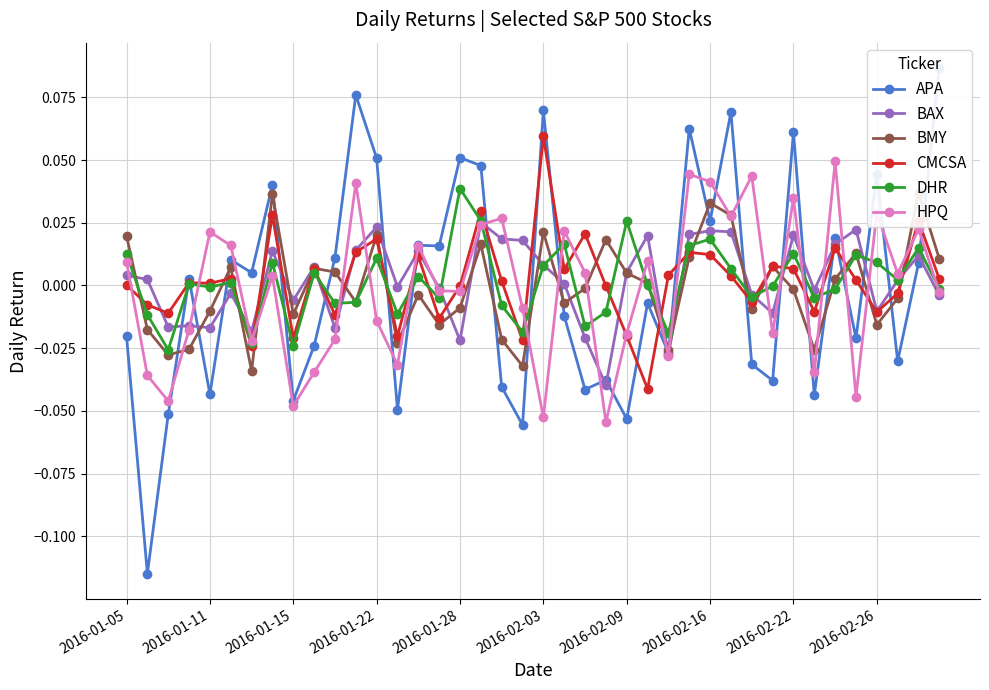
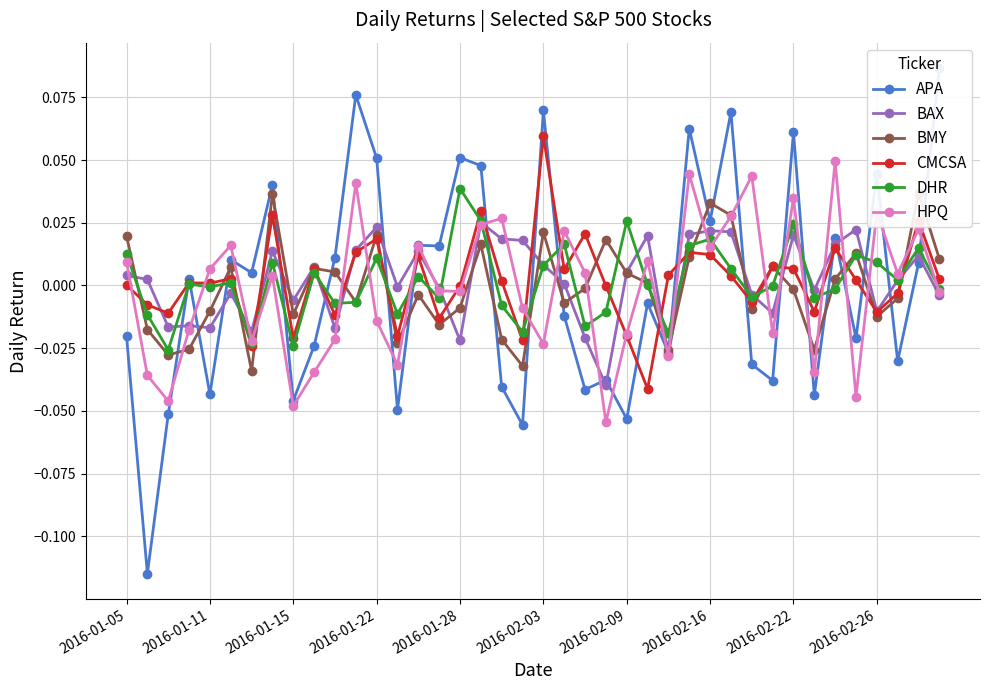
HPQ, 2016-01-11: 0.021 -> 0.007
HPQ, 2016-02-03: -0.053 -> -0.023
HPQ, 2016-02-16: 0.041 -> 0.015
DHR, 2016-02-22: 0.013 -> 0.025
BMY, 2016-02-26: -0.016 -> -0.012
